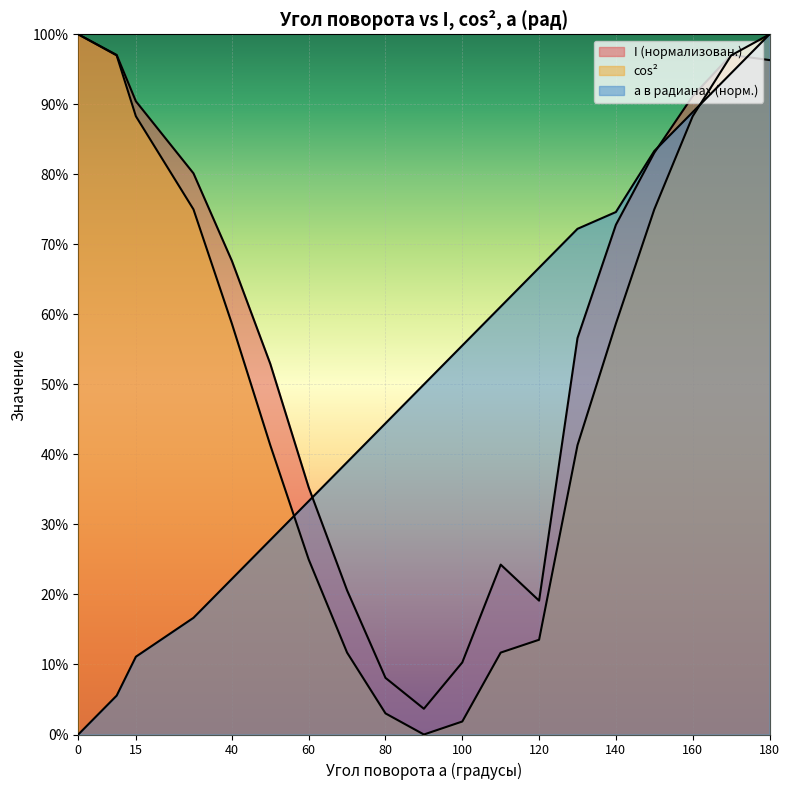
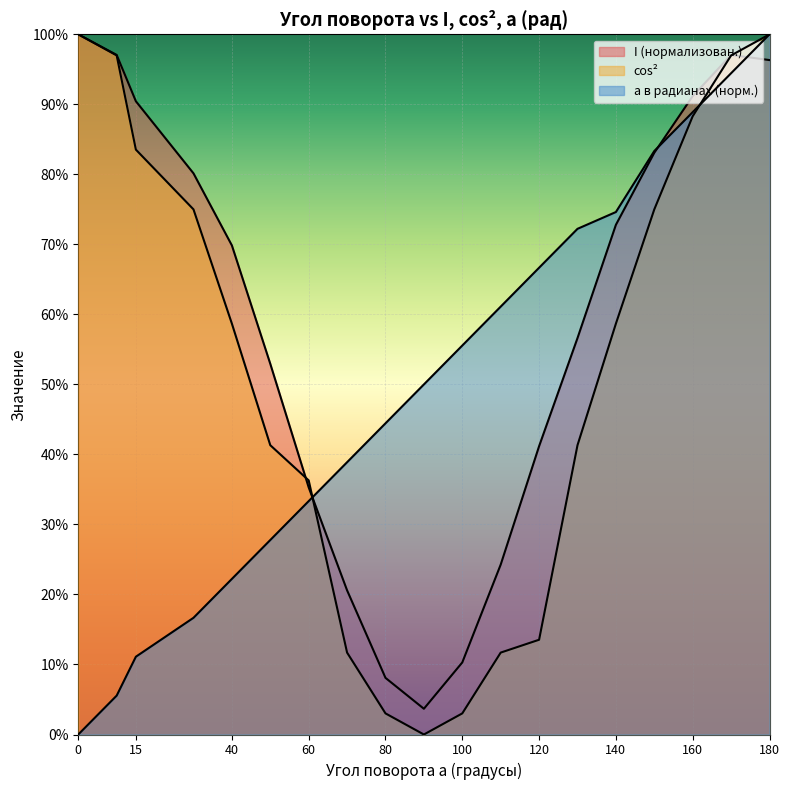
cos², 15: 88% -> 84%
I (нормализован.), 40: 68% -> 70%
cos², 60: 25% -> 36%
cos², 100: 2% -> 3%
I (нормализован.), 120: 19% -> 41%
